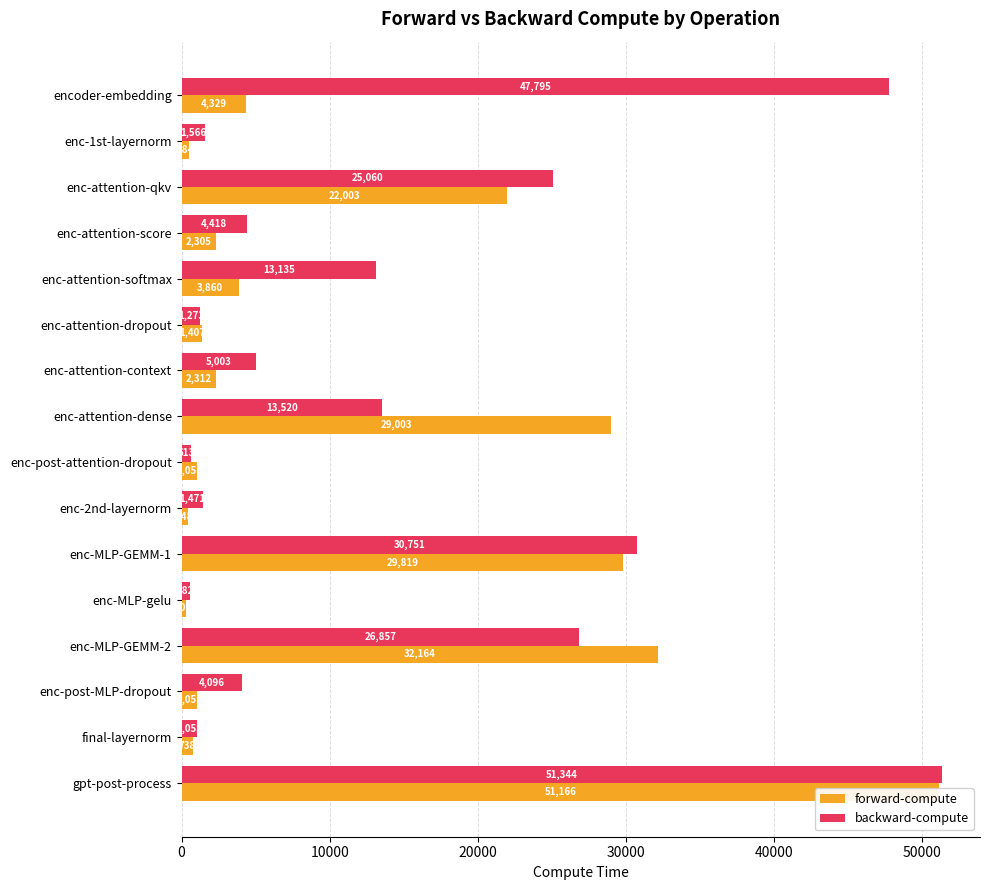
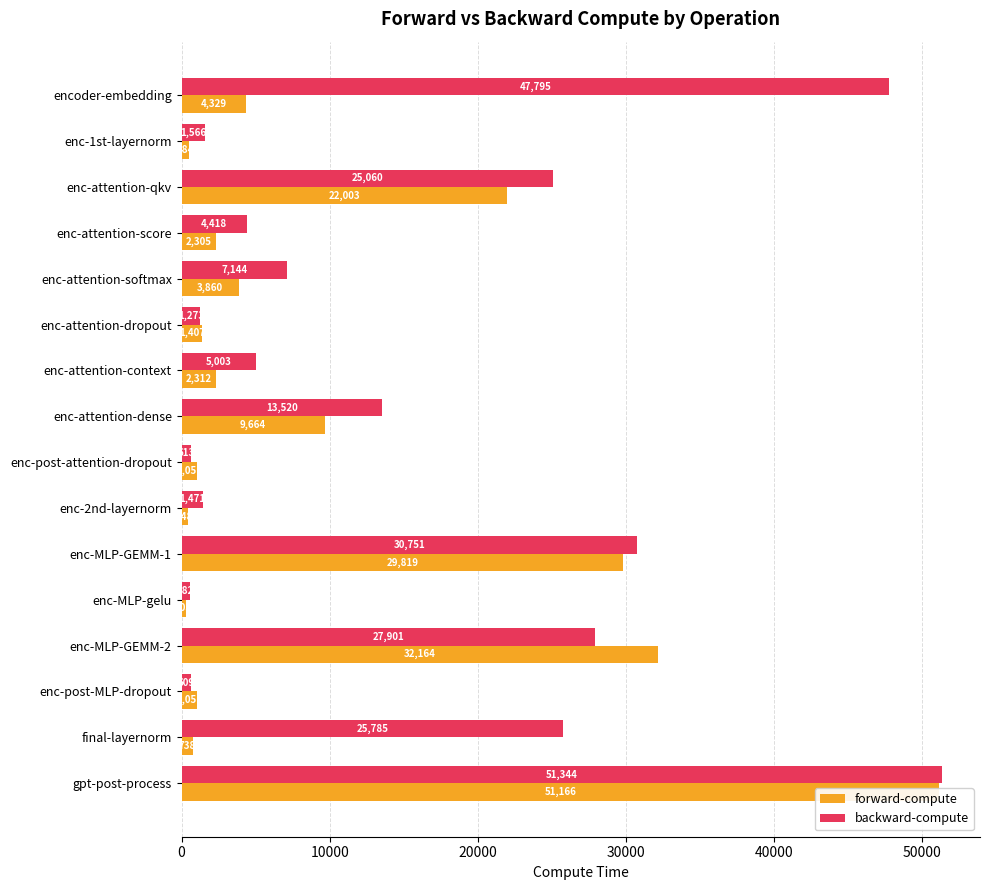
backward-compute, enc-attention-softmax: 13,135 -> 7,144
forward-compute, enc-attention-dense: 29,003 -> 9,664
backward-compute, enc-MLP-GEMM-2: 26,857 -> 27,901
backward-compute, enc-post-MLP-dropout: 4100 -> 600
backward-compute, final-layernorm: 1,053 -> 25,785
